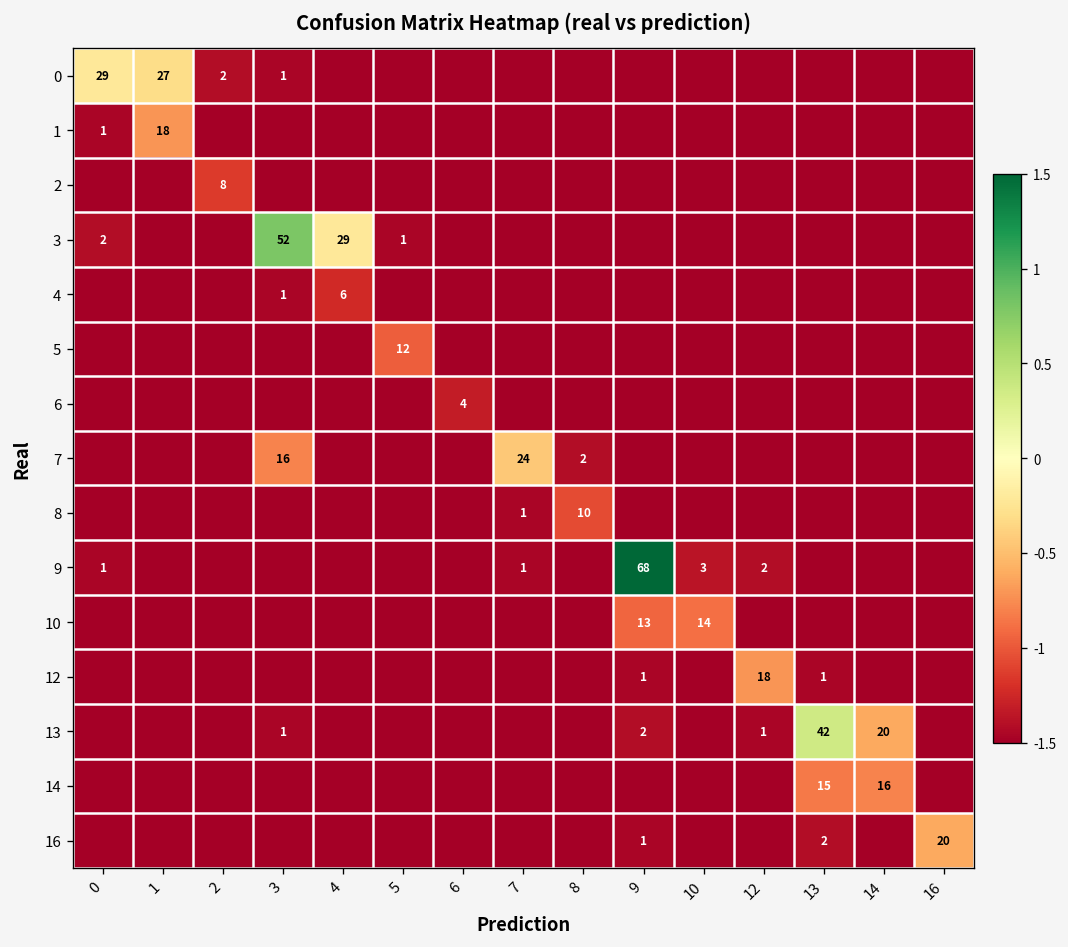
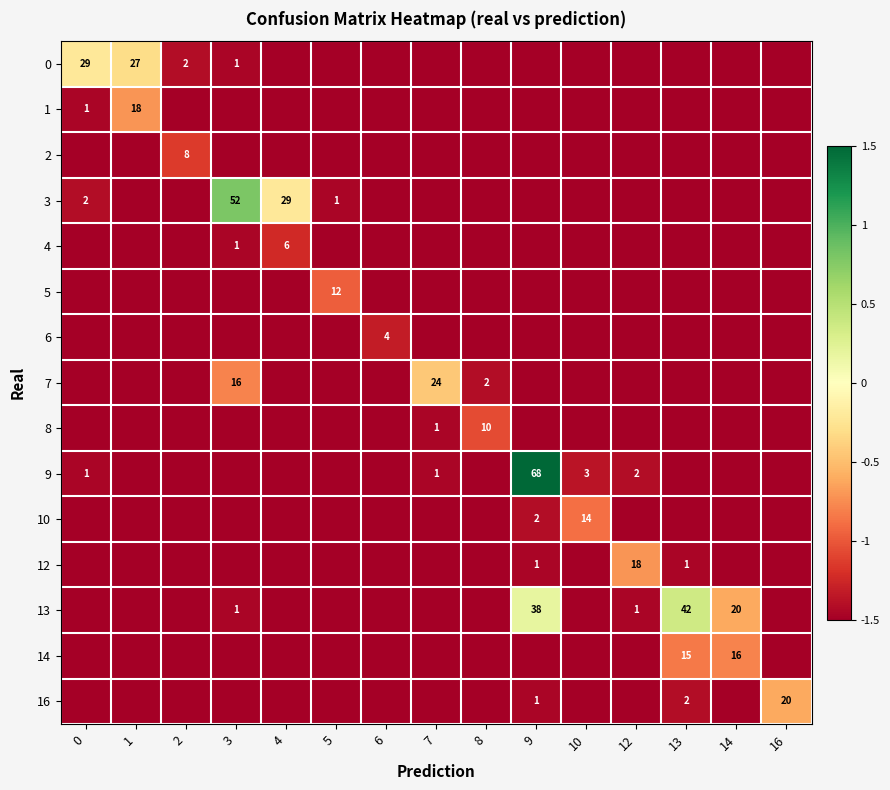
10, 9: 13 -> 2
13, 9: 2 -> 38
